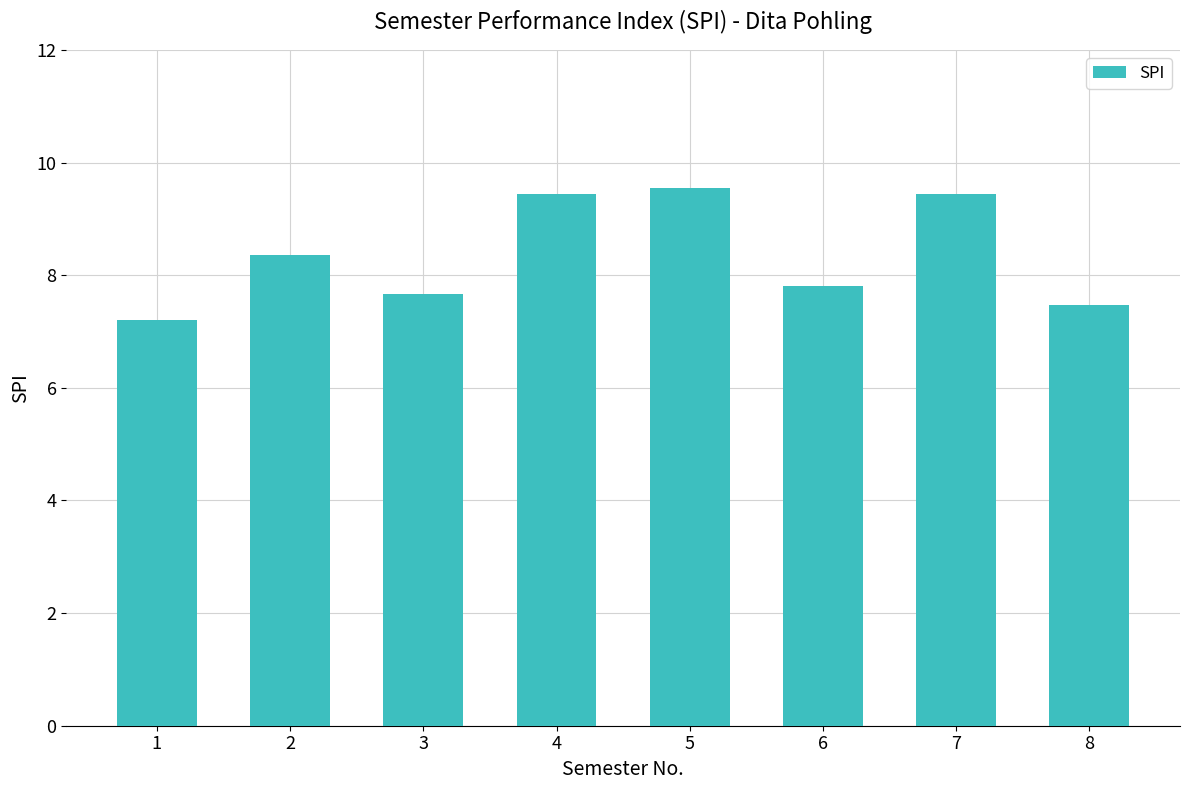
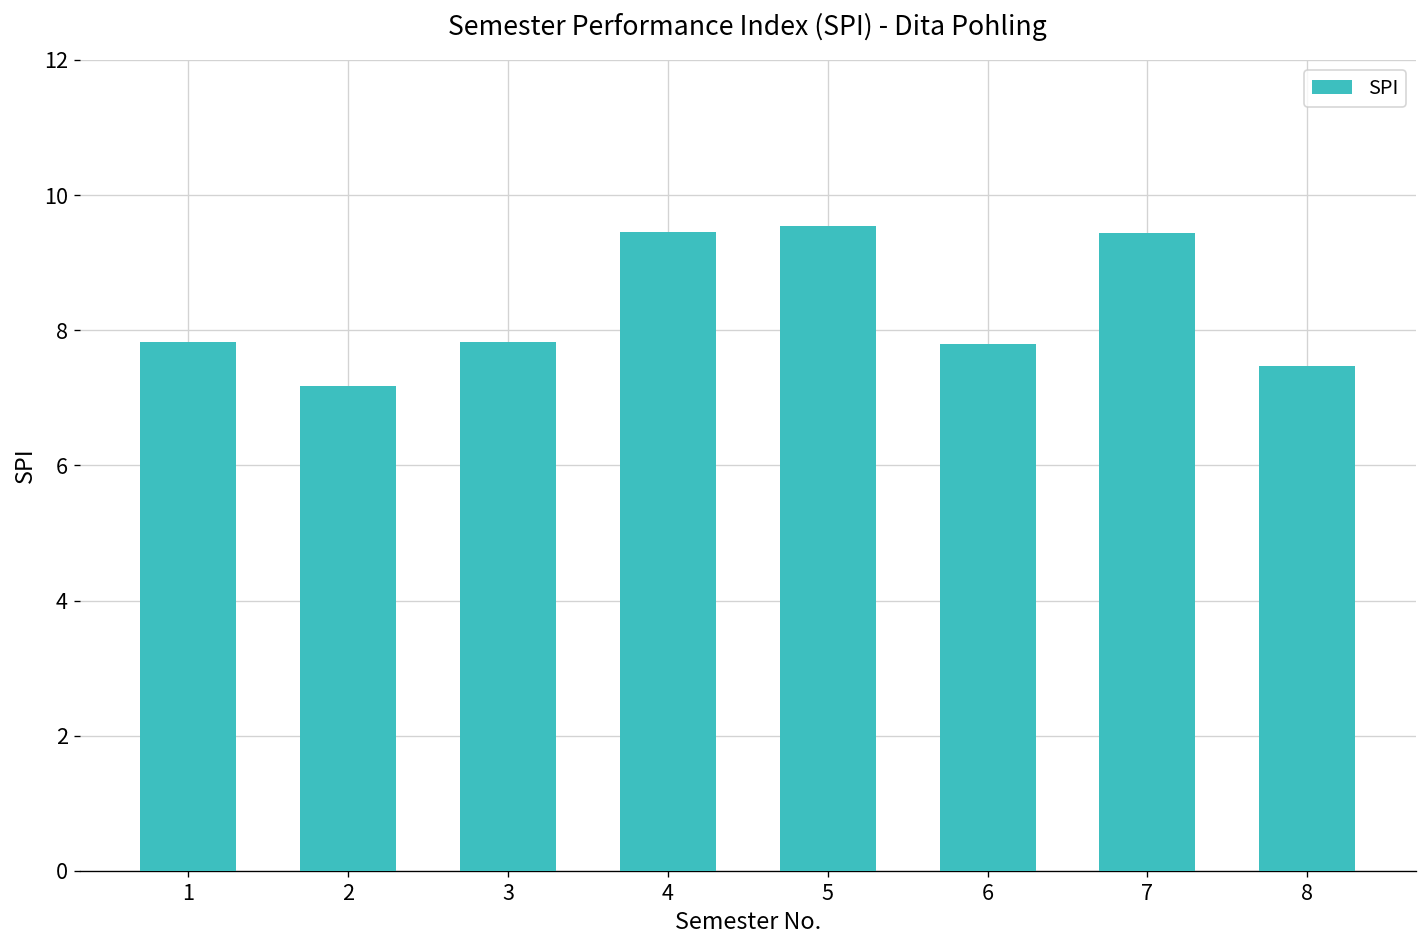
1: 7.2 -> 7.8
2: 8.4 -> 7.2
3: 7.7 -> 7.8
